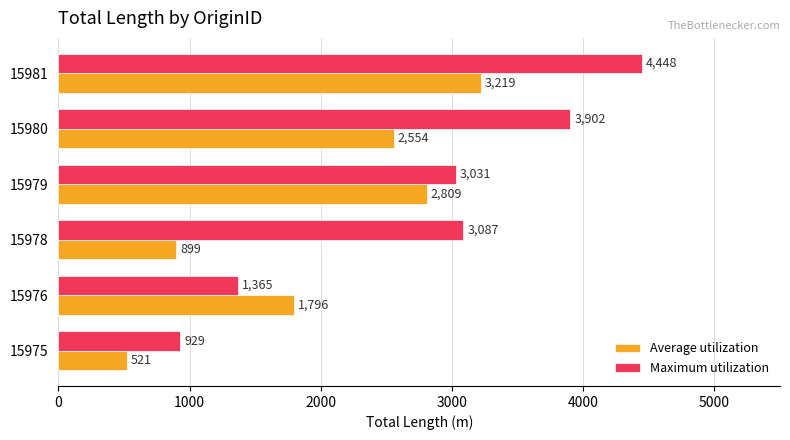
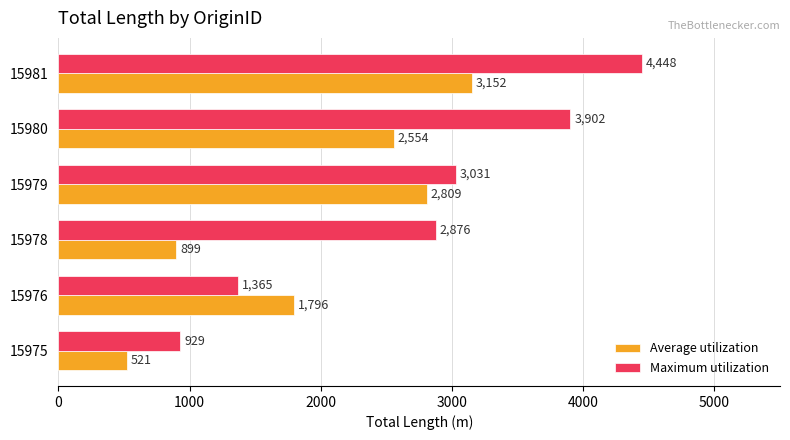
Average utilization, 15981: 3,219 -> 3,152
Maximum utilization, 15978: 3,087 -> 2,876
